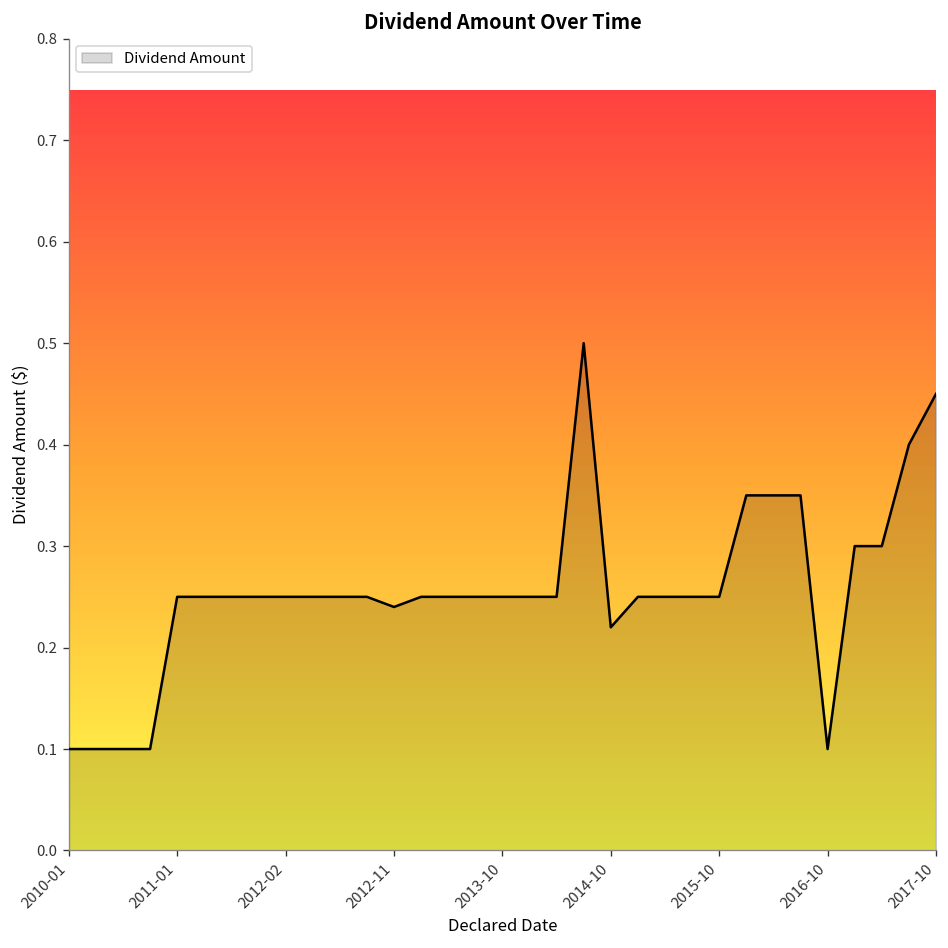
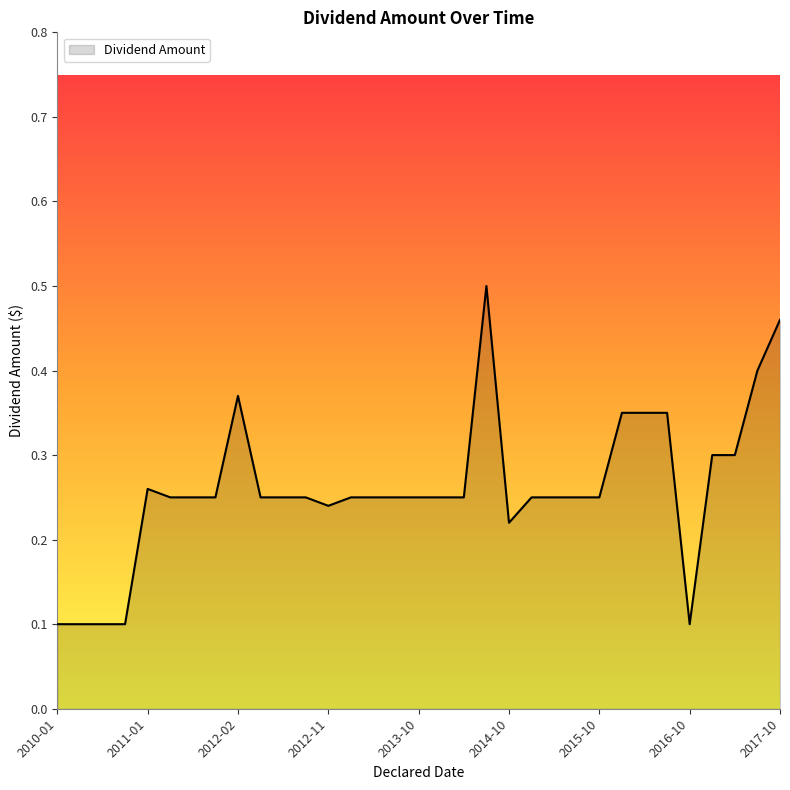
2011-01: 0.25 -> 0.26
2012-02: 0.25 -> 0.37
2017-10: 0.45 -> 0.46
